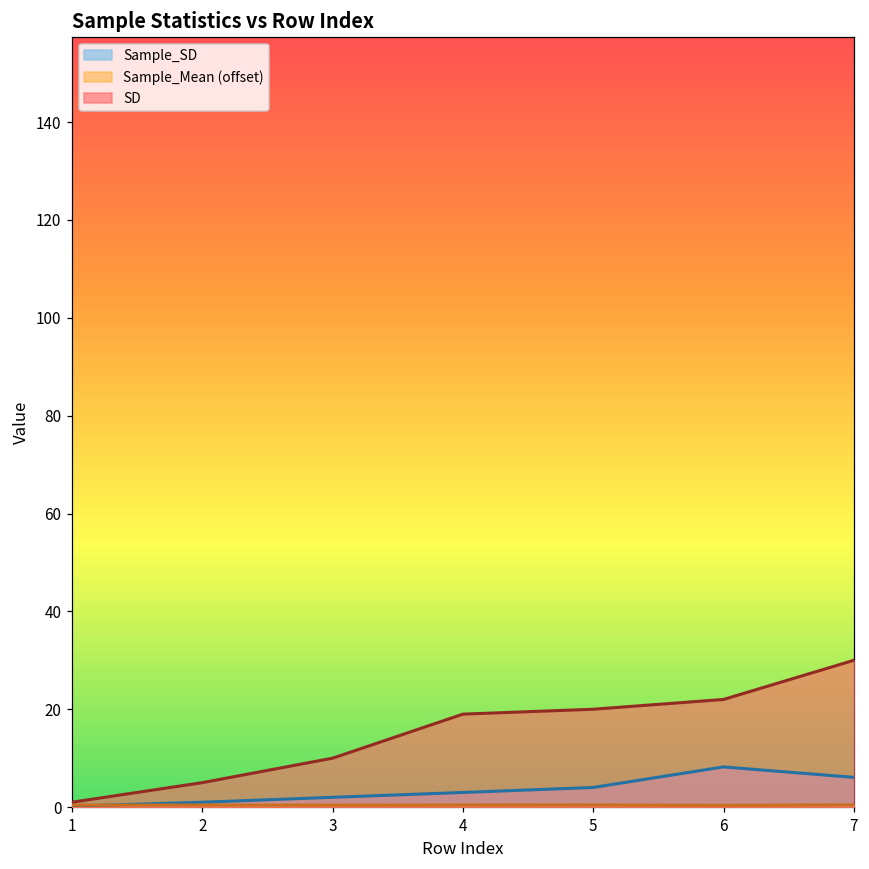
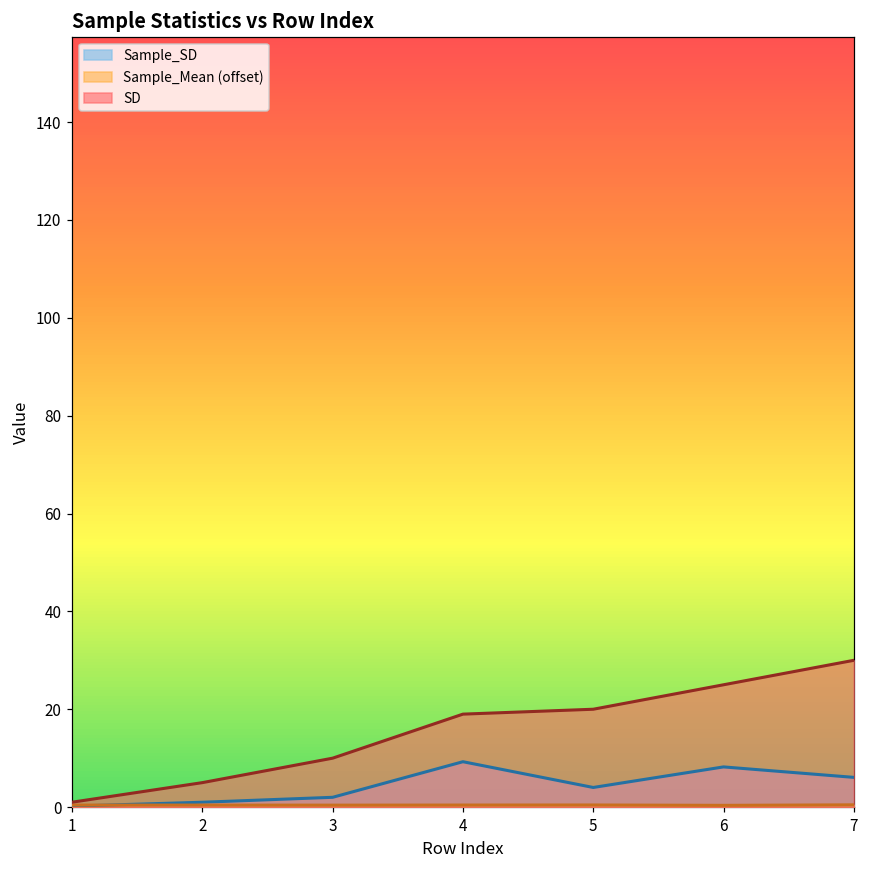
Sample_SD, 4: 3 -> 9
SD, 6: 22 -> 25
